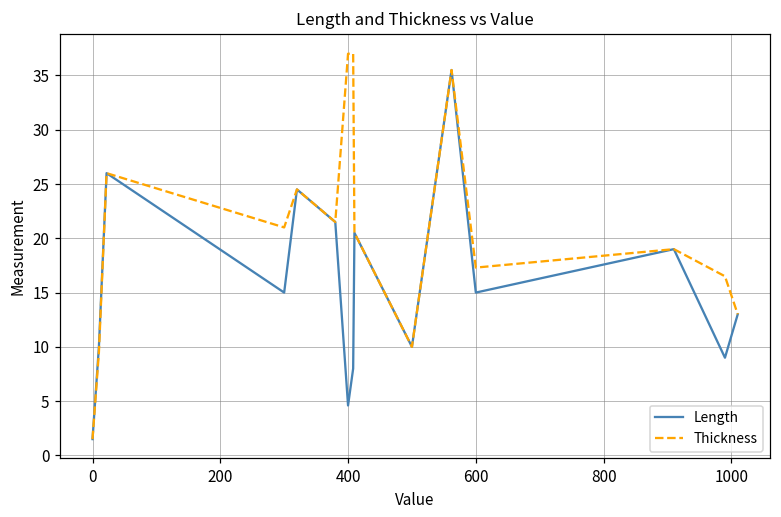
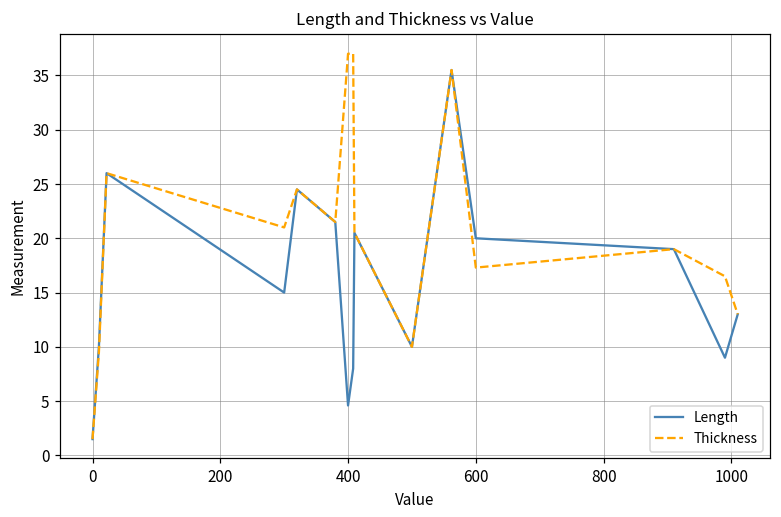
Length, 600: 15 -> 20
